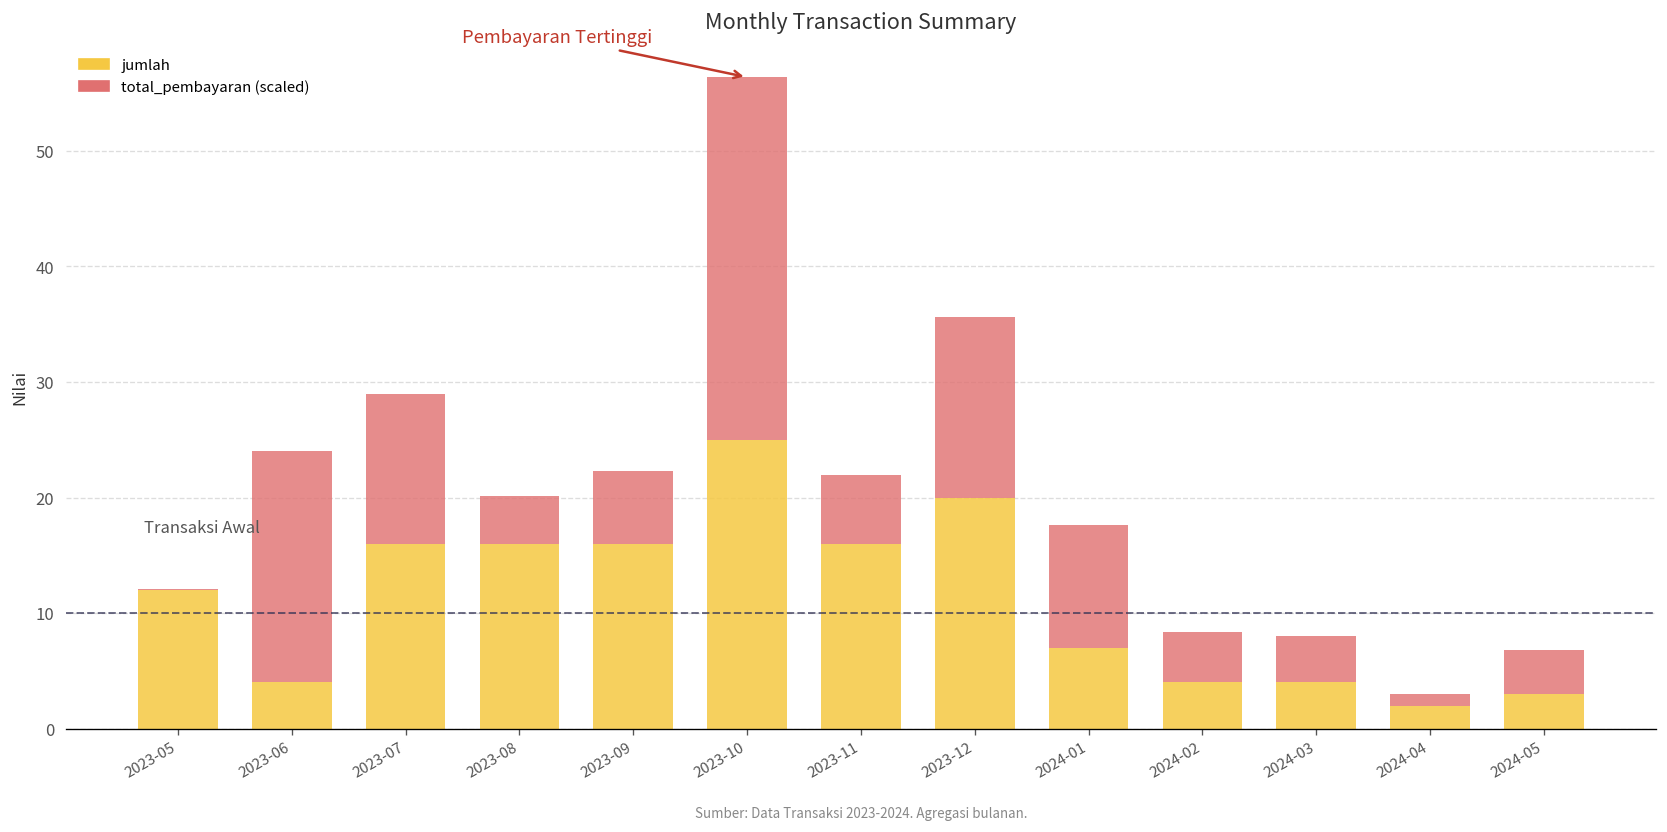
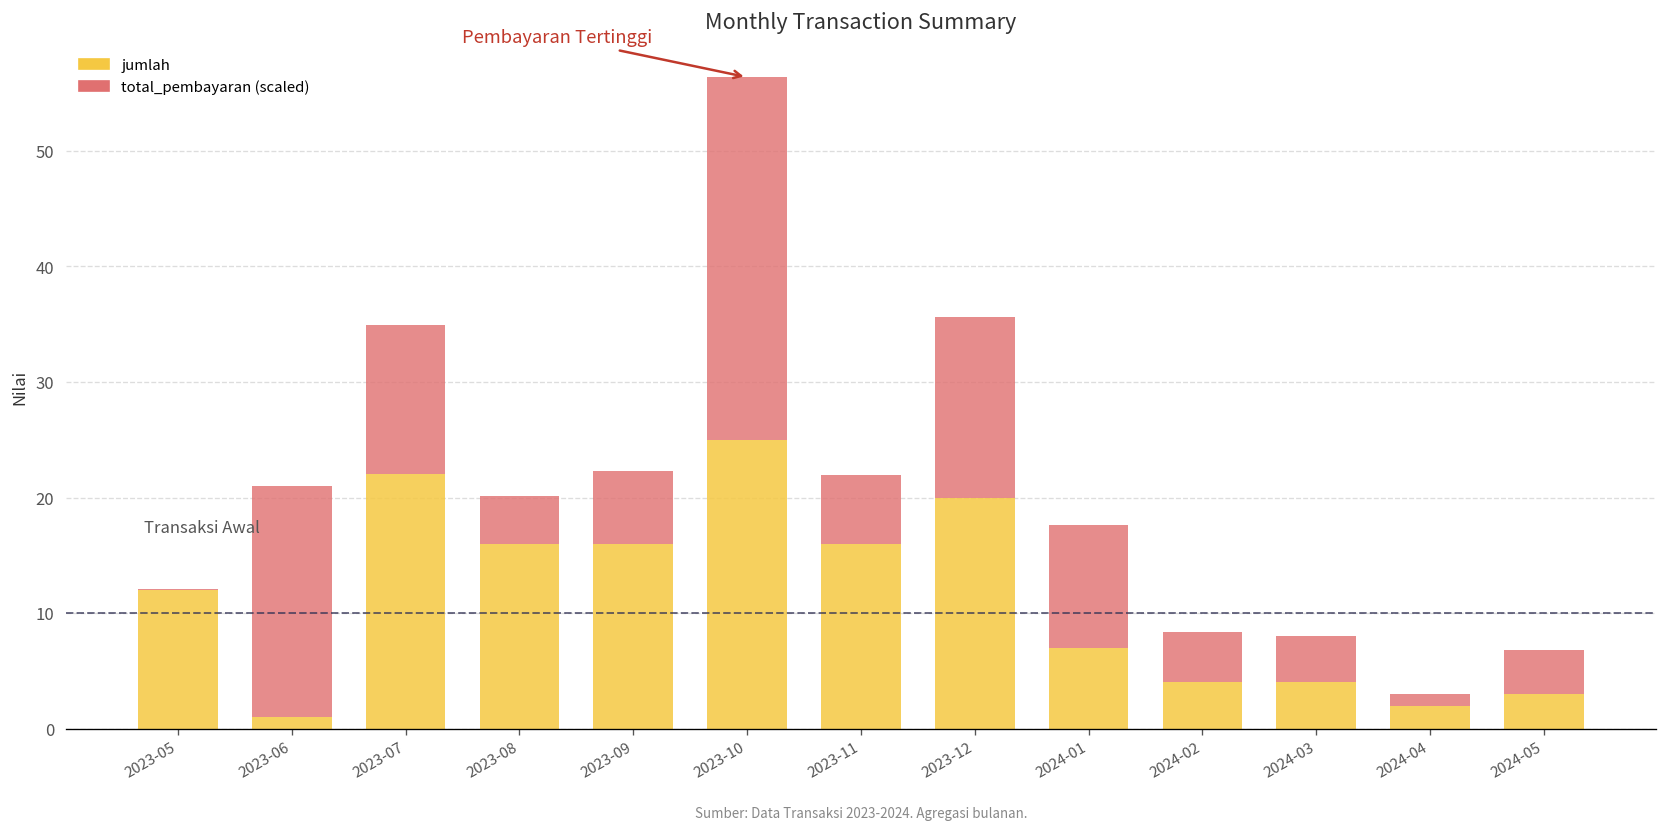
jumlah, 2023-06: 4 -> 1
jumlah, 2023-07: 16 -> 22
